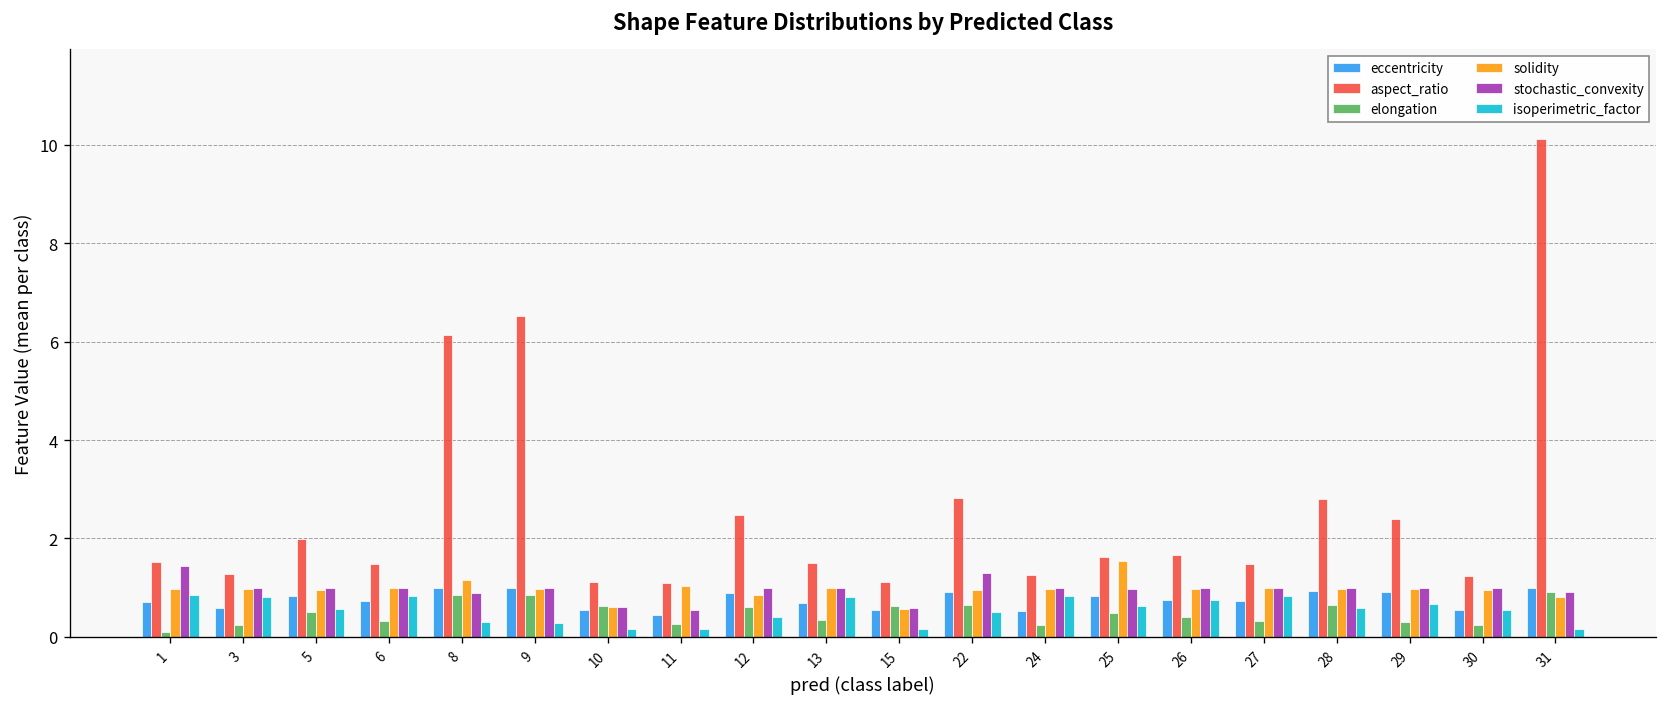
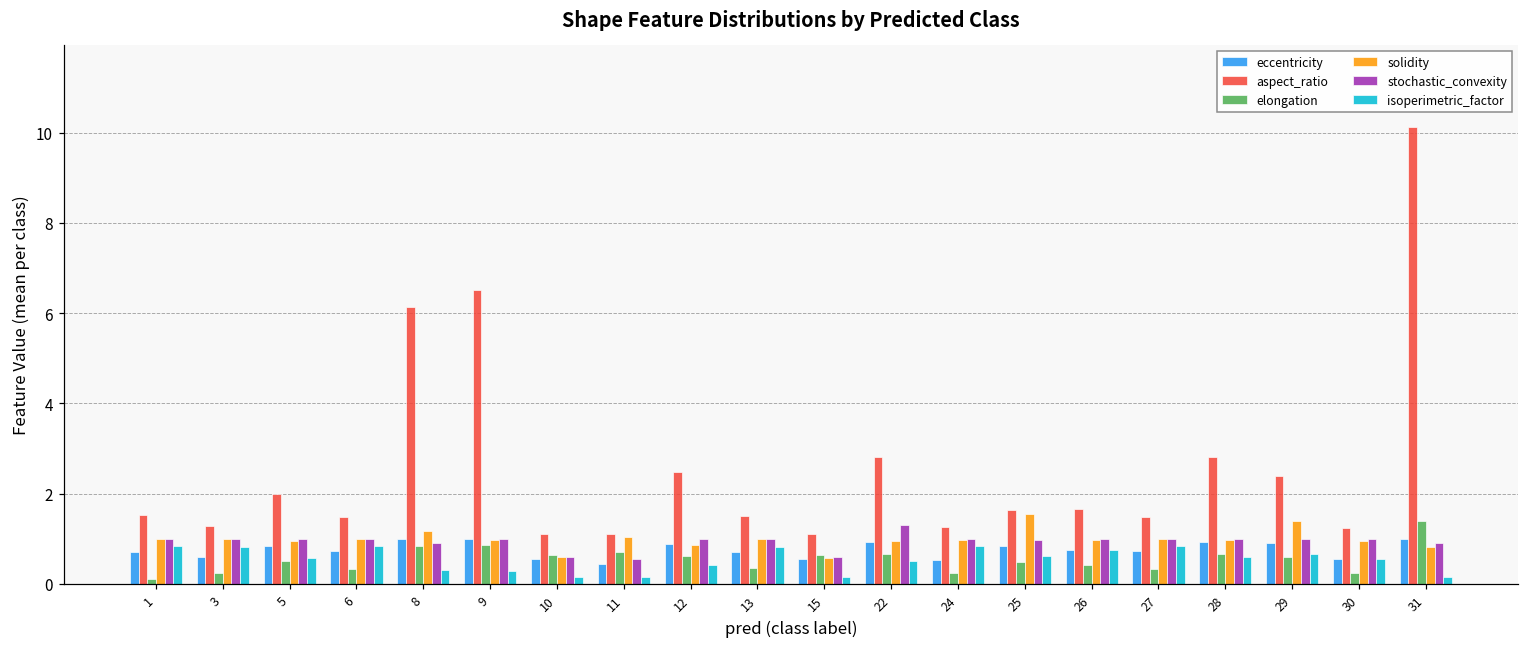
stochastic_convexity, 1: 1.4 -> 1.0
elongation, 11: 0.3 -> 0.7
elongation, 29: 0.3 -> 0.6
solidity, 29: 1.0 -> 1.4
elongation, 31: 0.9 -> 1.4
